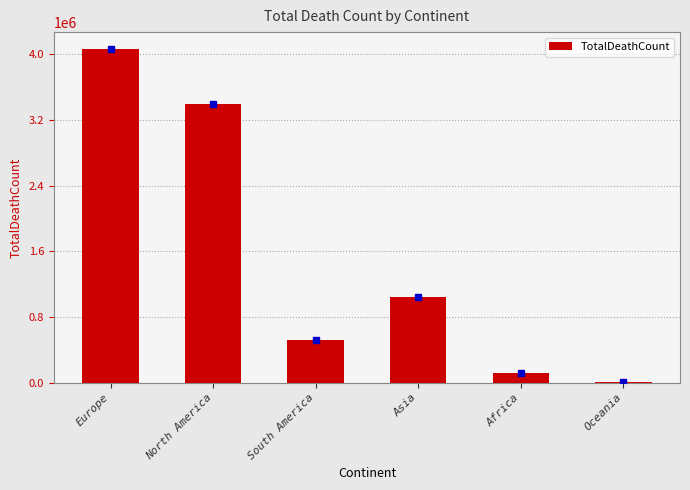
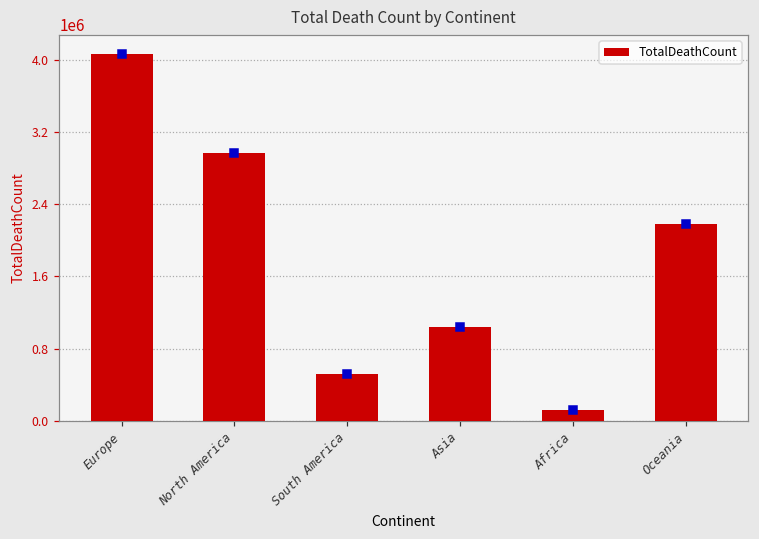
TotalDeathCount, North America: 3400000 -> 3000000
TotalDeathCount, Oceania: 0 -> 2200000
